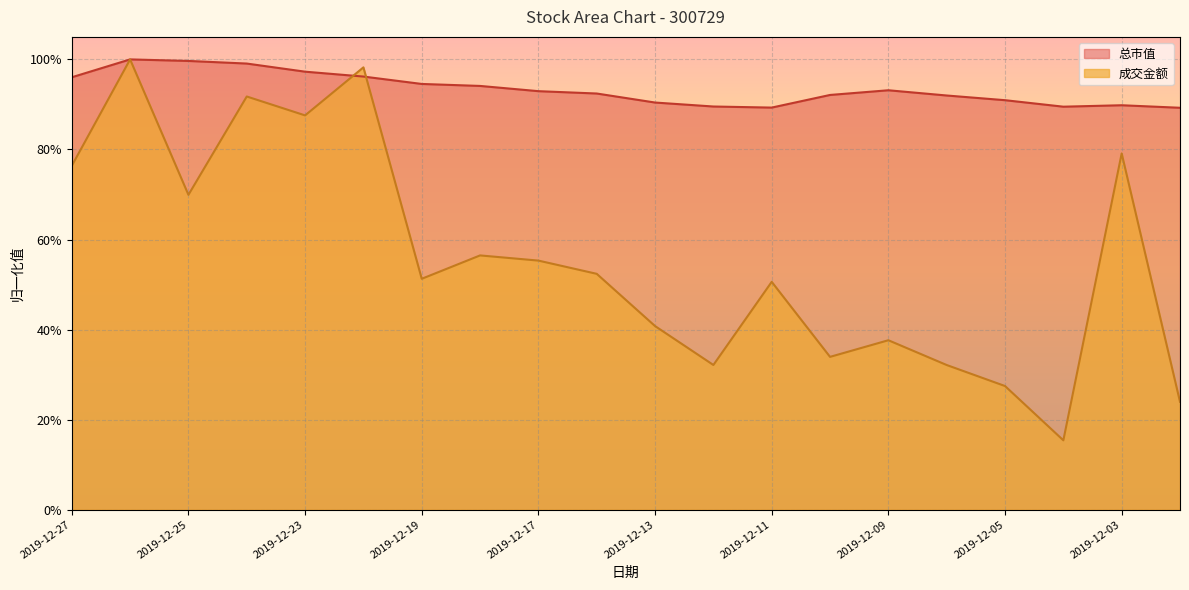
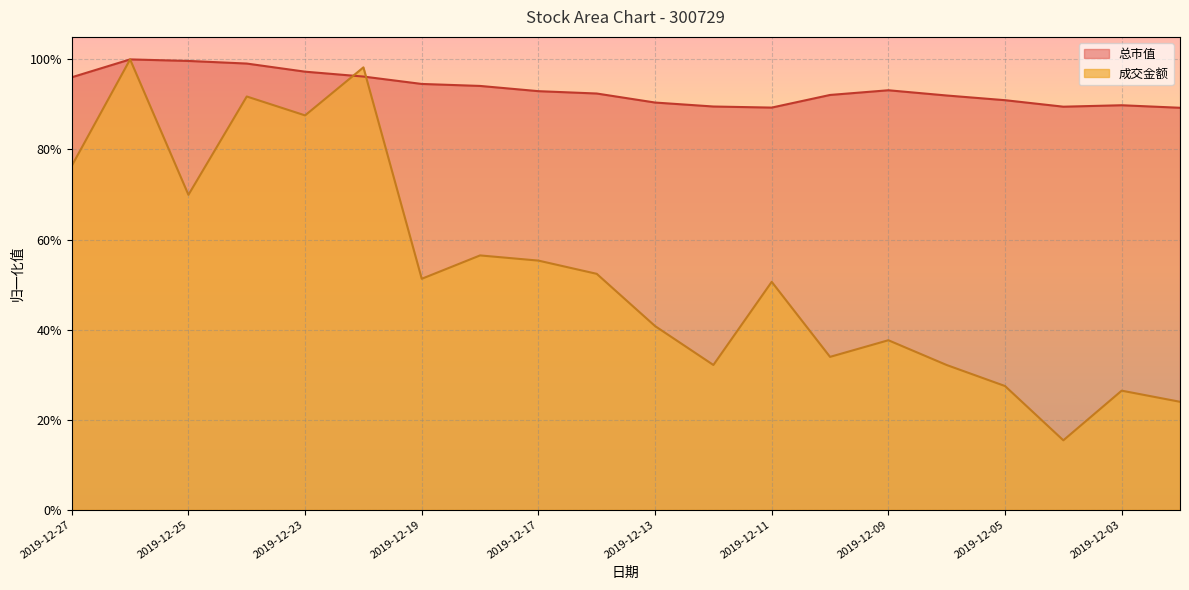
成交金额, 2019-12-03: 79% -> 26%
